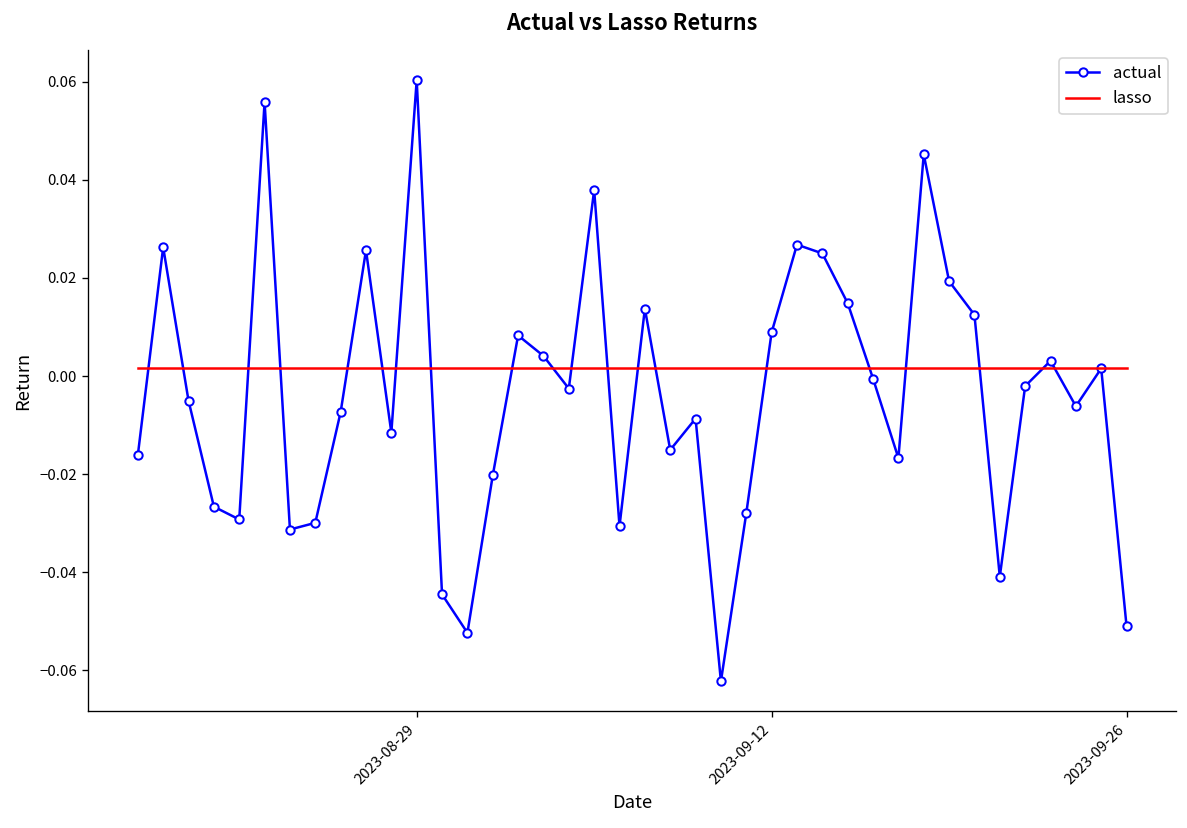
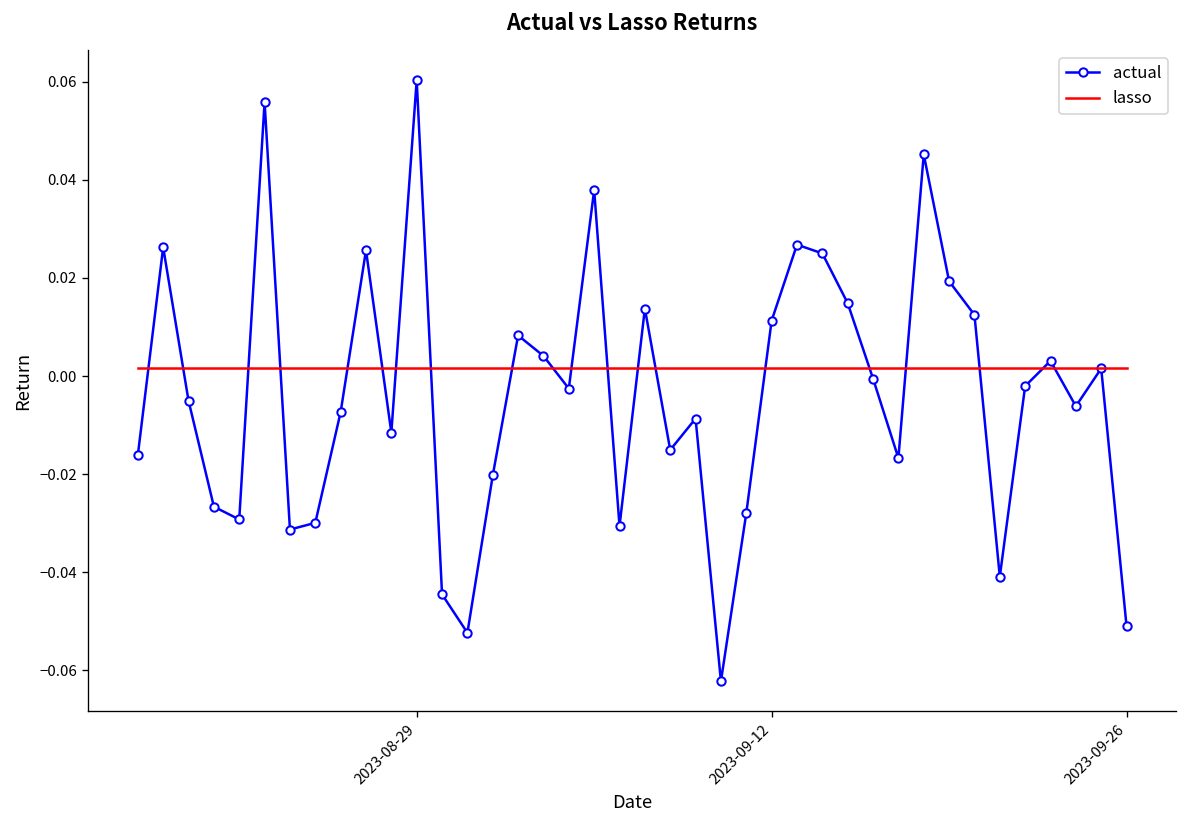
actual, 2023-09-12: 0.009 -> 0.011
